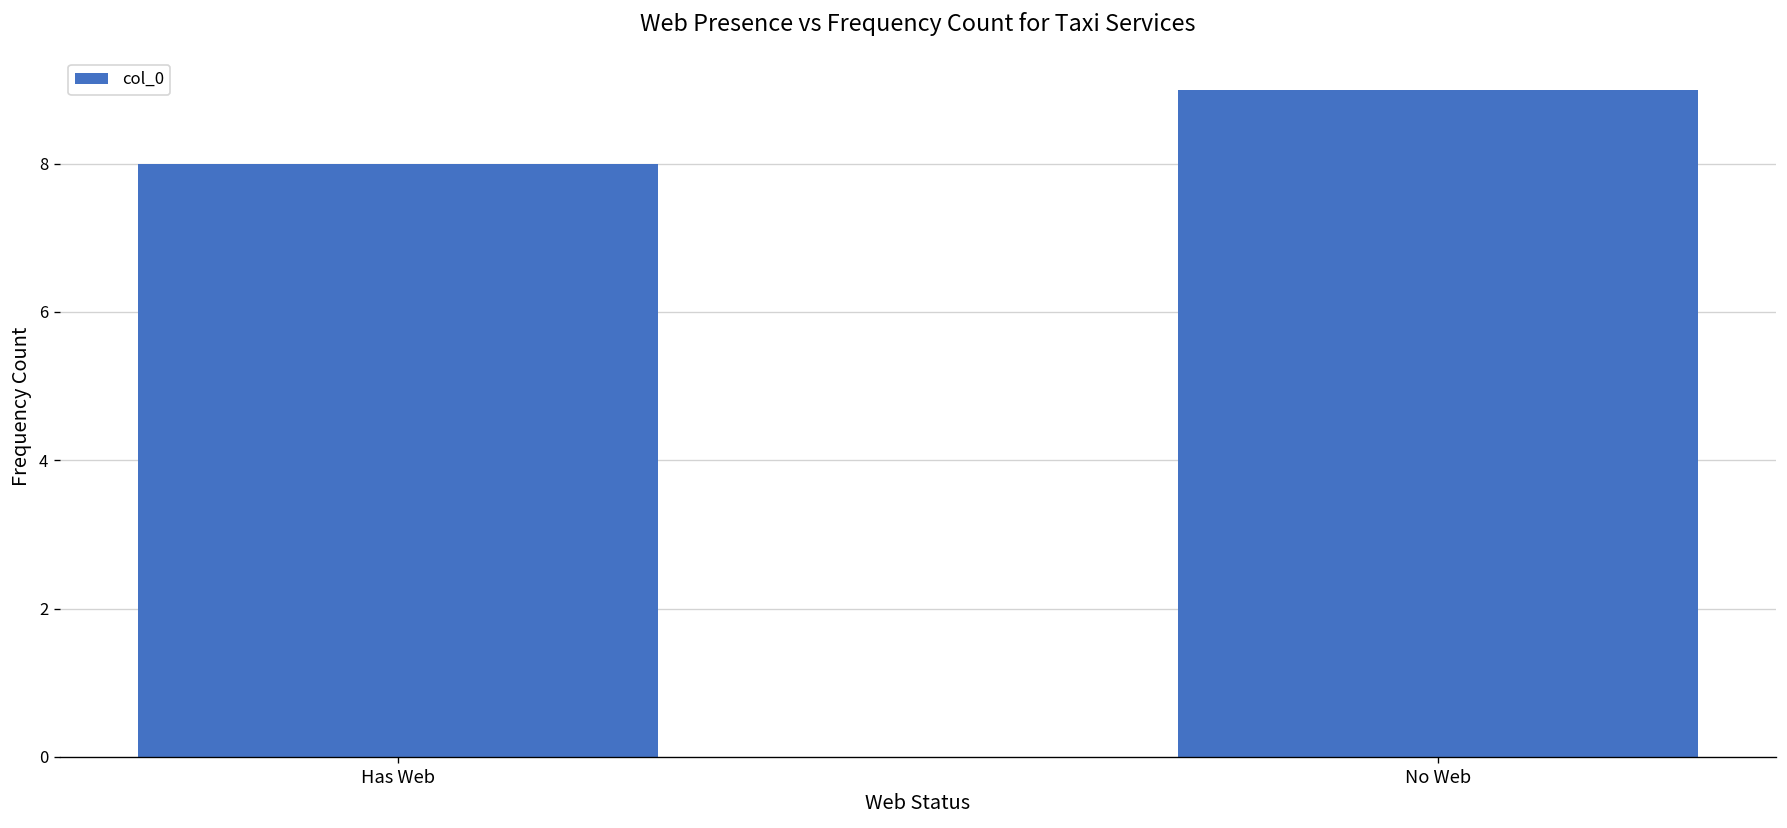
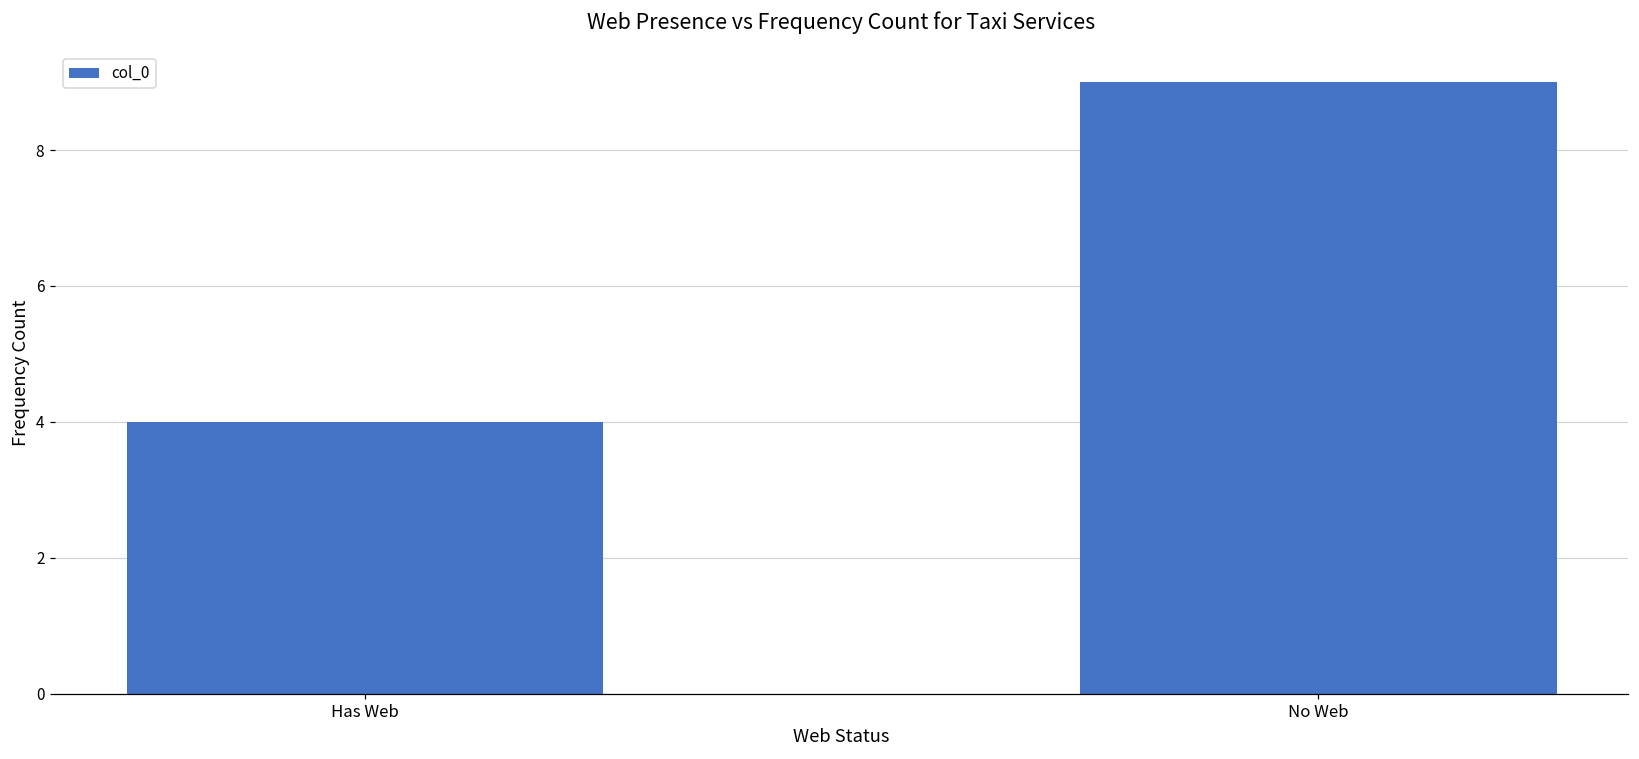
Has Web: 8 -> 4
